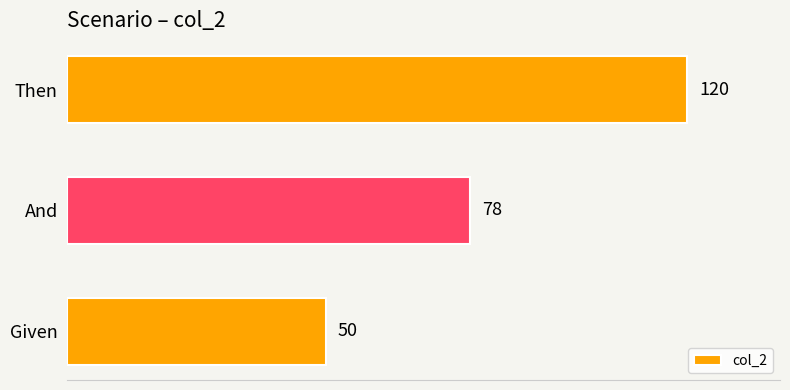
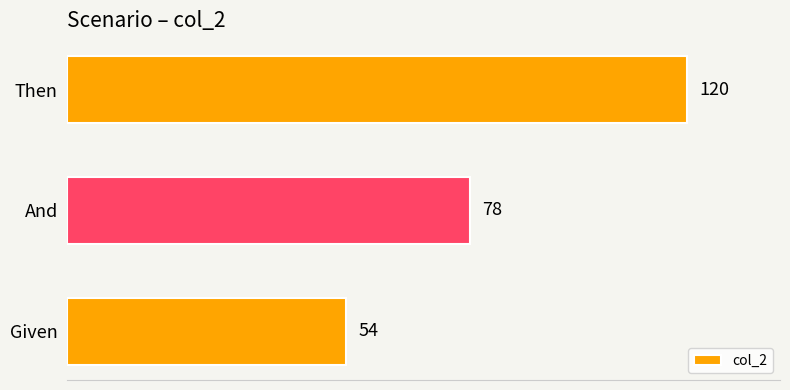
Given: 50 -> 54
